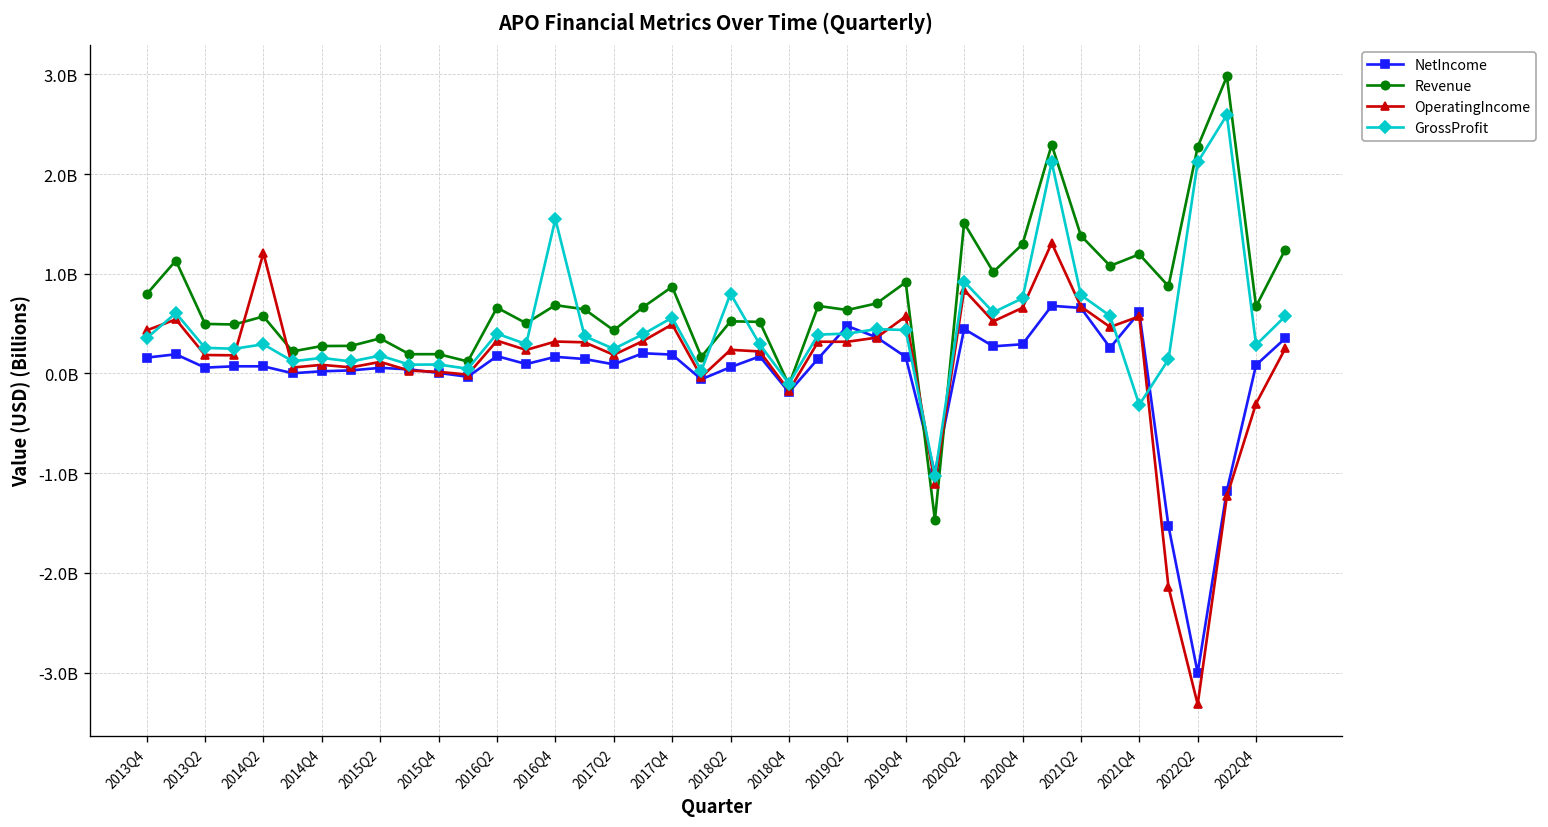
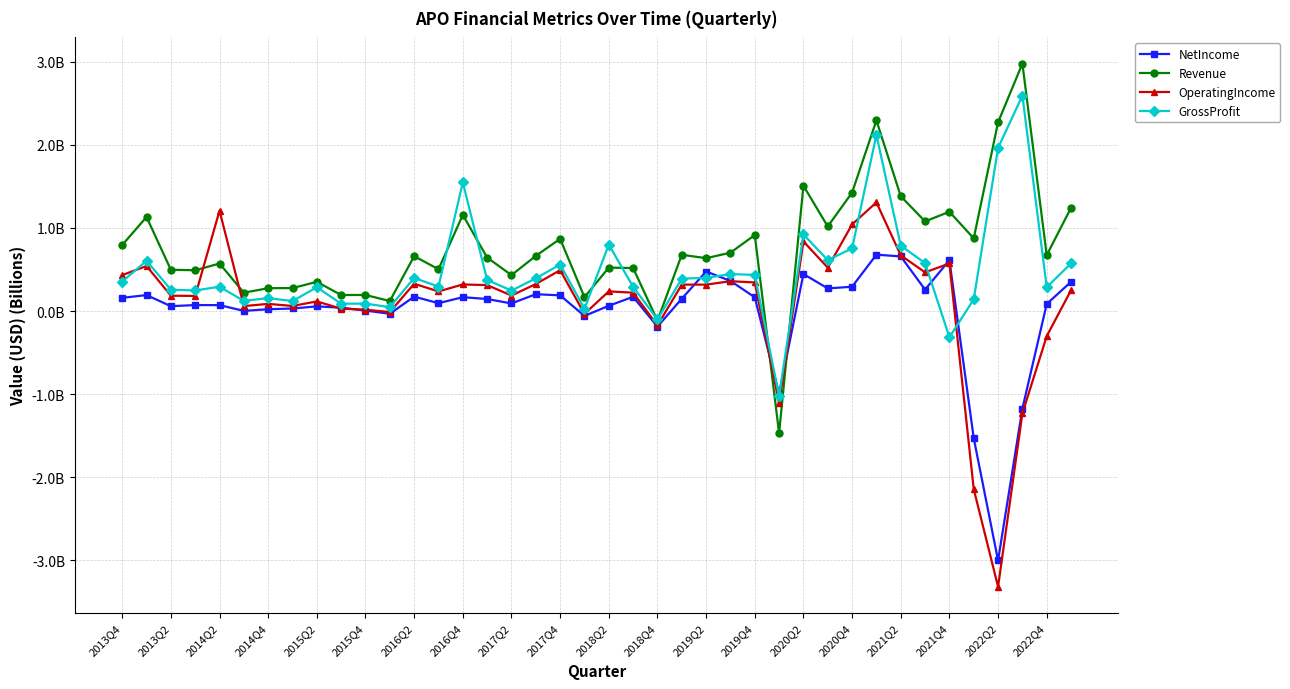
GrossProfit, 2015Q2: 200000000 -> 300000000
Revenue, 2016Q4: 700000000 -> 1200000000
OperatingIncome, 2019Q4: 600000000 -> 300000000
Revenue, 2020Q4: 1300000000 -> 1400000000
OperatingIncome, 2020Q4: 700000000 -> 1000000000
GrossProfit, 2022Q2: 2100000000 -> 2000000000
